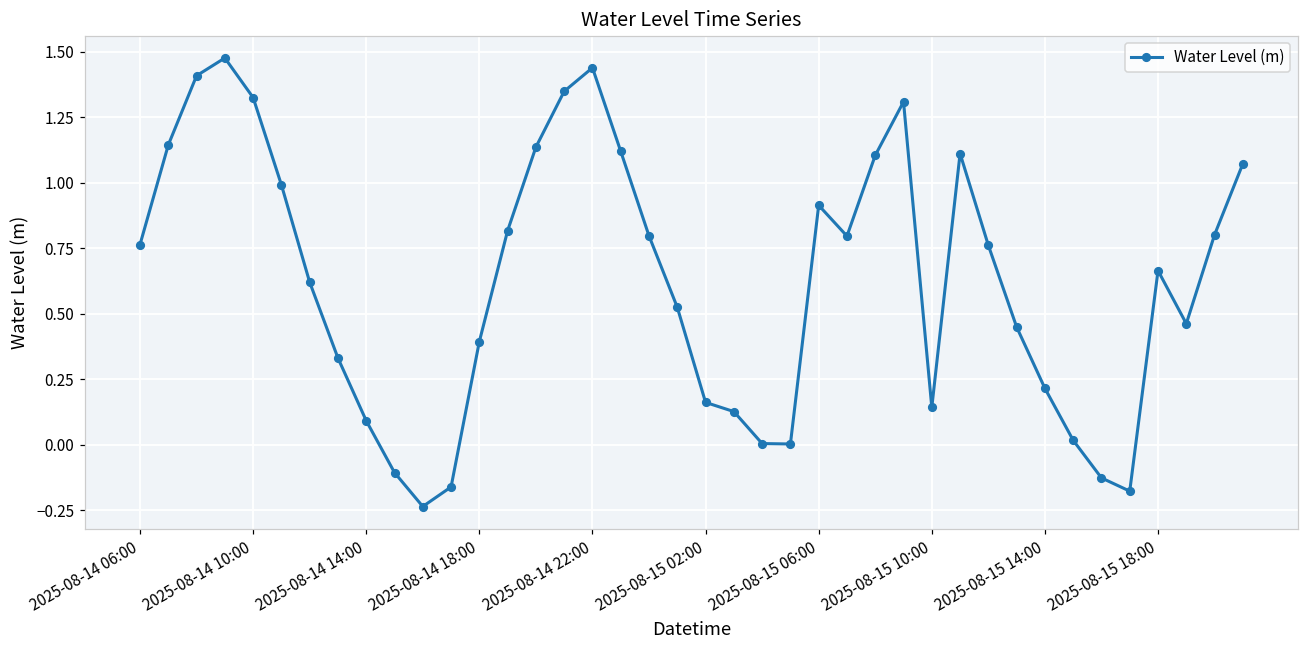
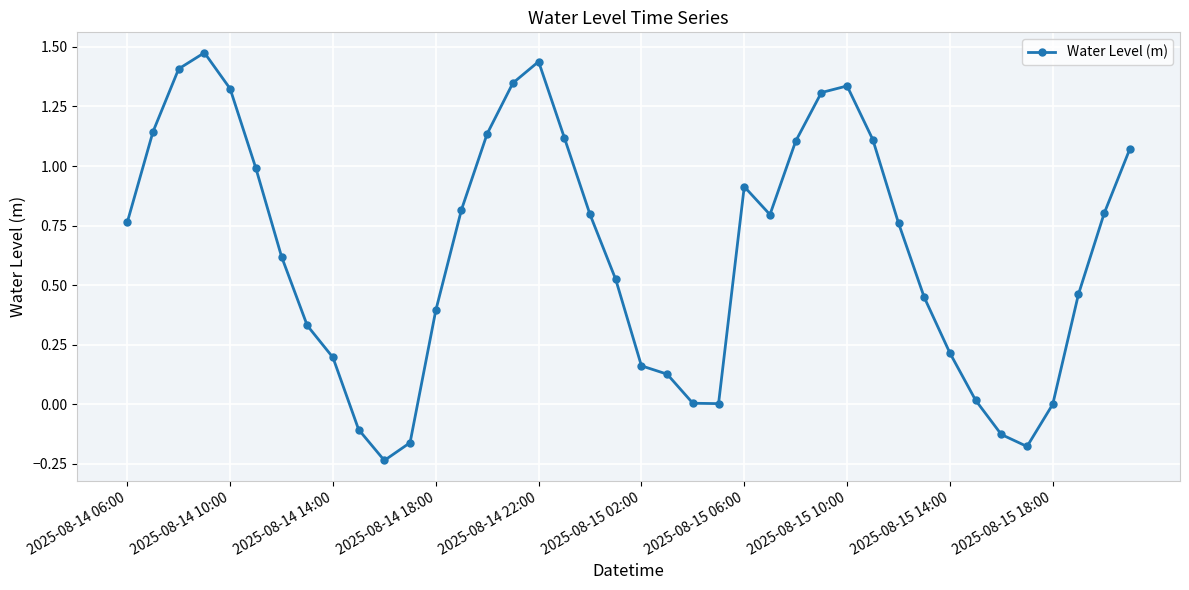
2025-08-14 14:00: 0.09 -> 0.20
2025-08-15 10:00: 0.14 -> 1.34
2025-08-15 18:00: 0.66 -> 0.00
